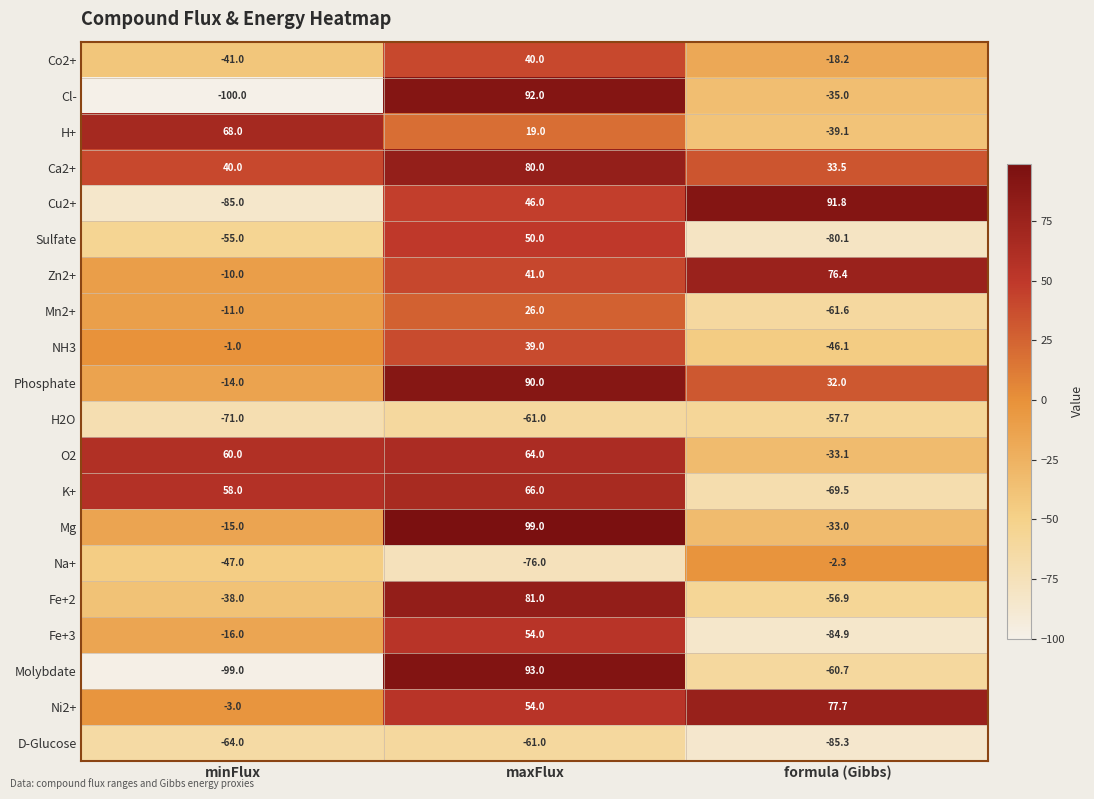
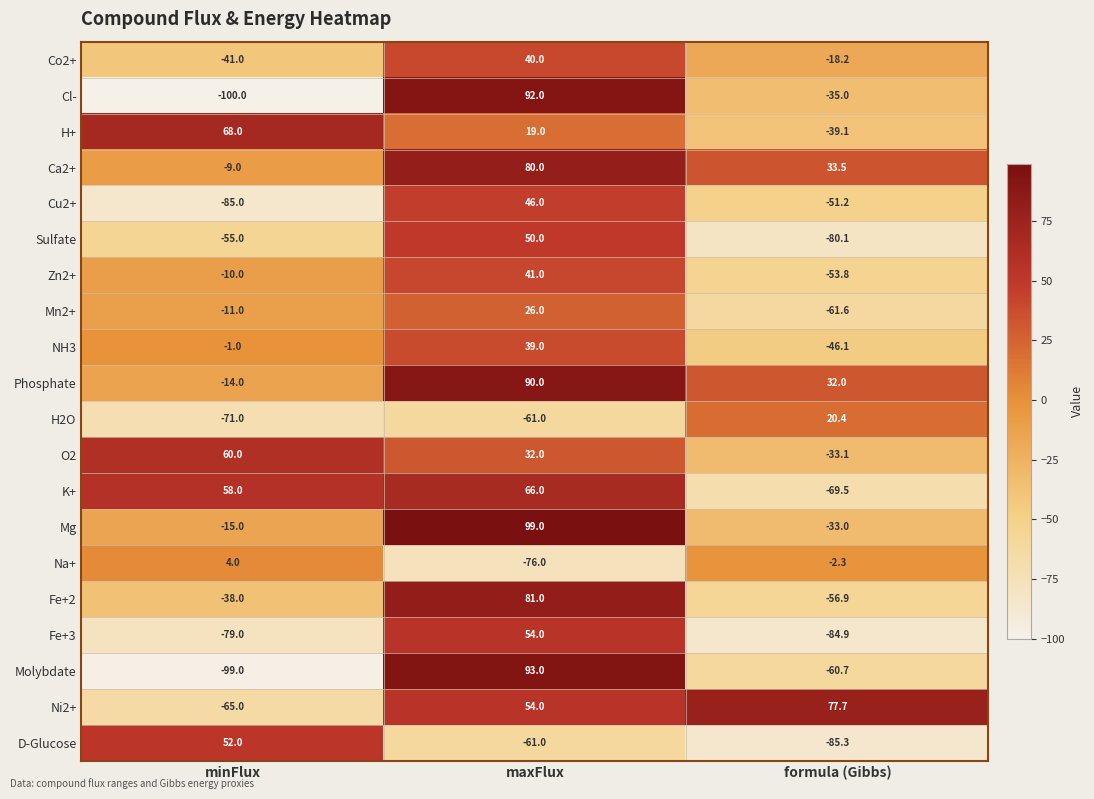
Ca2+, minFlux: 40.0 -> -9.0
Cu2+, formula (Gibbs): 91.8 -> -51.2
Zn2+, formula (Gibbs): 76.4 -> -53.8
H2O, formula (Gibbs): -57.7 -> 20.4
O2, maxFlux: 64.0 -> 32.0
Na+, minFlux: -47.0 -> 4.0
Fe+3, minFlux: -16.0 -> -79.0
Ni2+, minFlux: -3.0 -> -65.0
D-Glucose, minFlux: -64.0 -> 52.0
